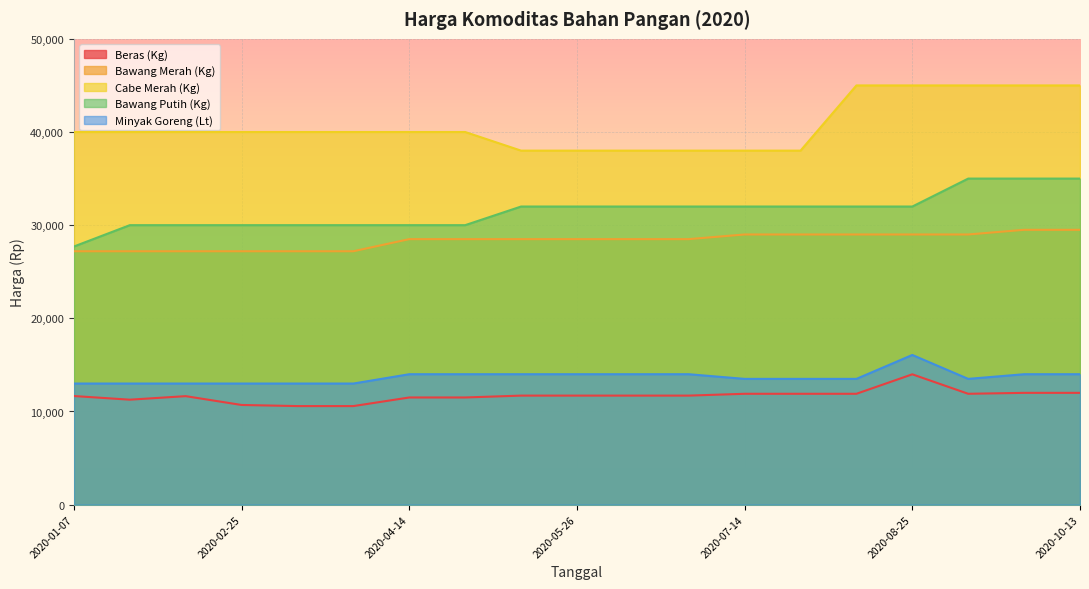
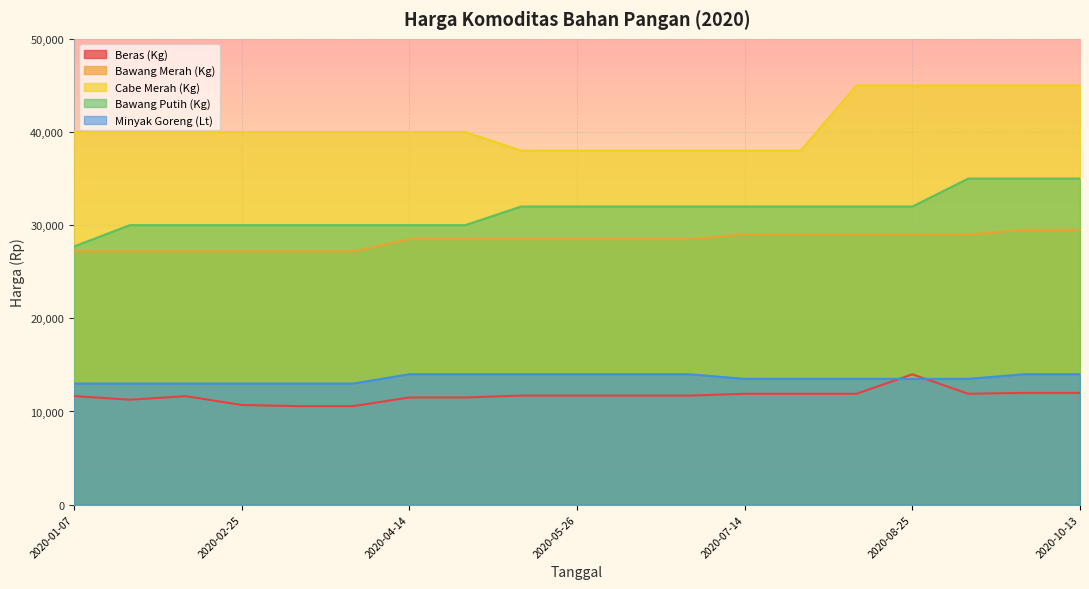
Minyak Goreng (Lt), 2020-08-25: 16,000 -> 14,000
